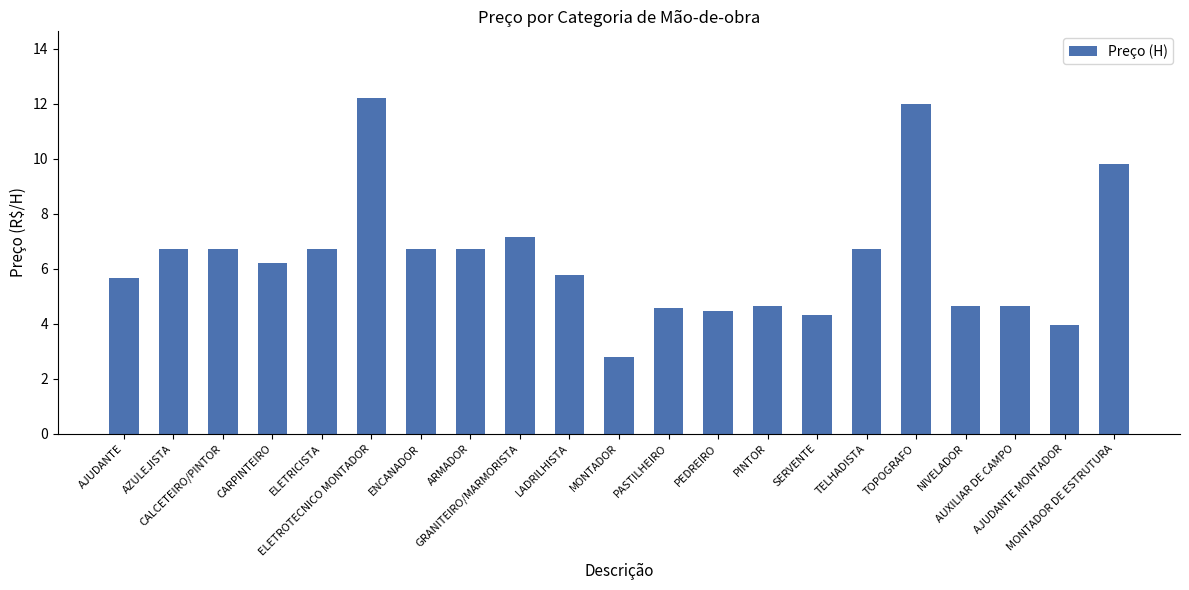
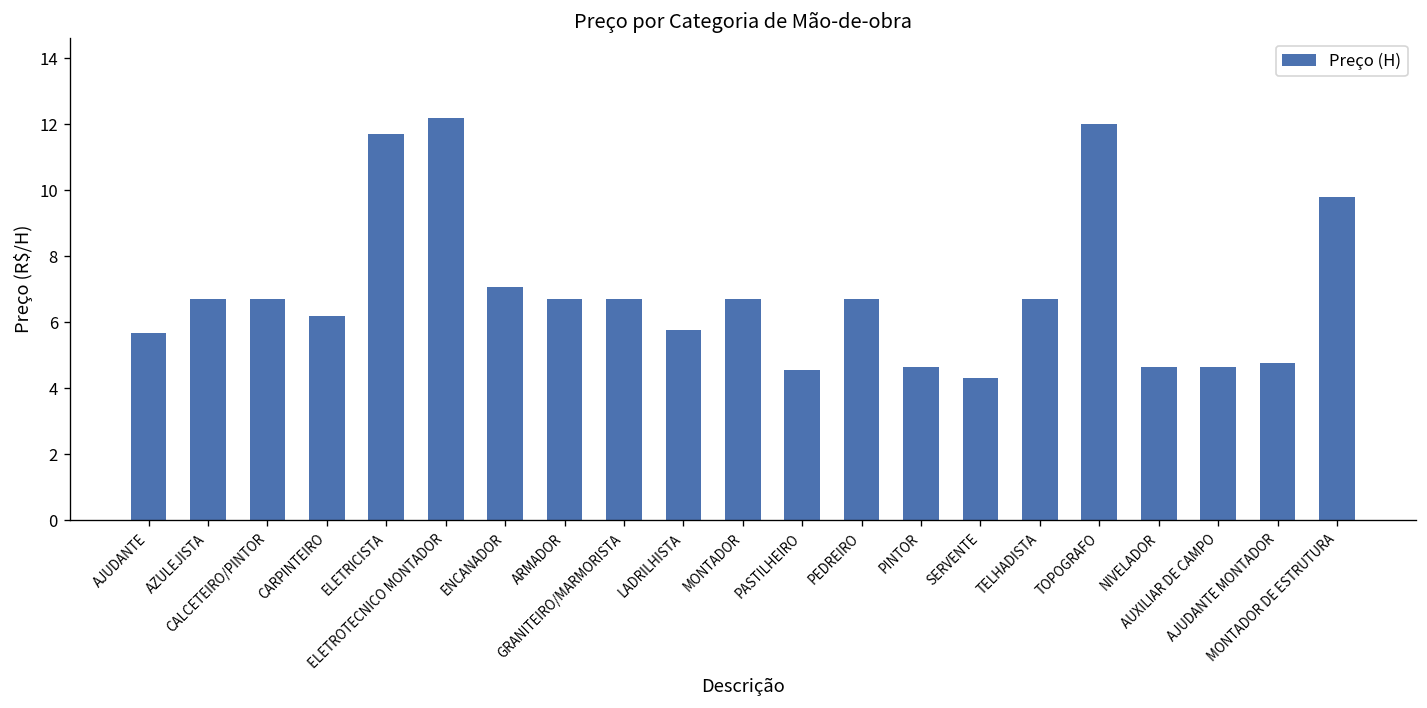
ELETRICISTA: 6.7 -> 11.7
ENCANADOR: 6.7 -> 7.1
GRANITEIRO/MARMORISTA: 7.2 -> 6.7
MONTADOR: 2.8 -> 6.7
PEDREIRO: 4.5 -> 6.7
AJUDANTE MONTADOR: 4.0 -> 4.8
